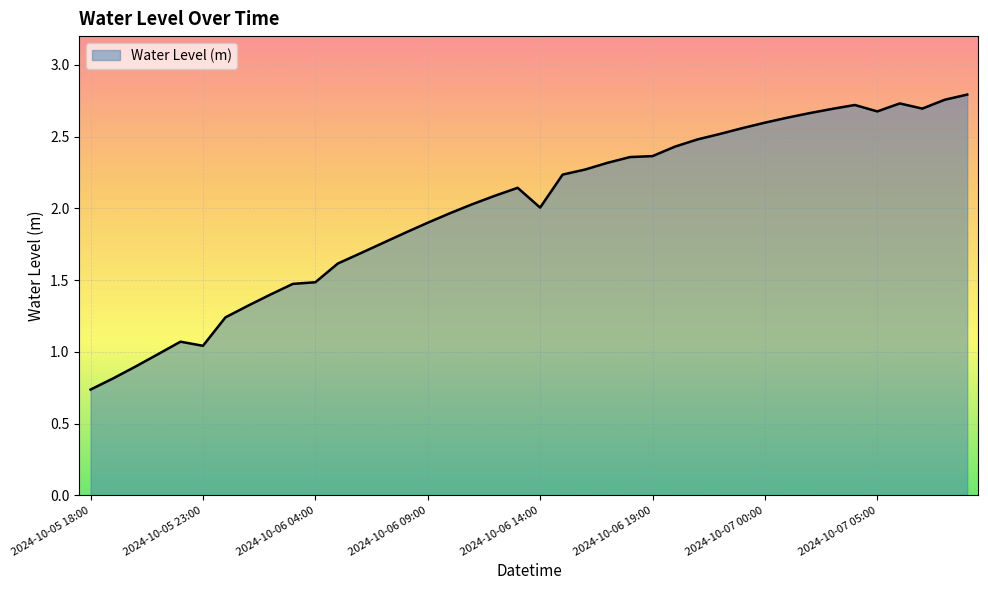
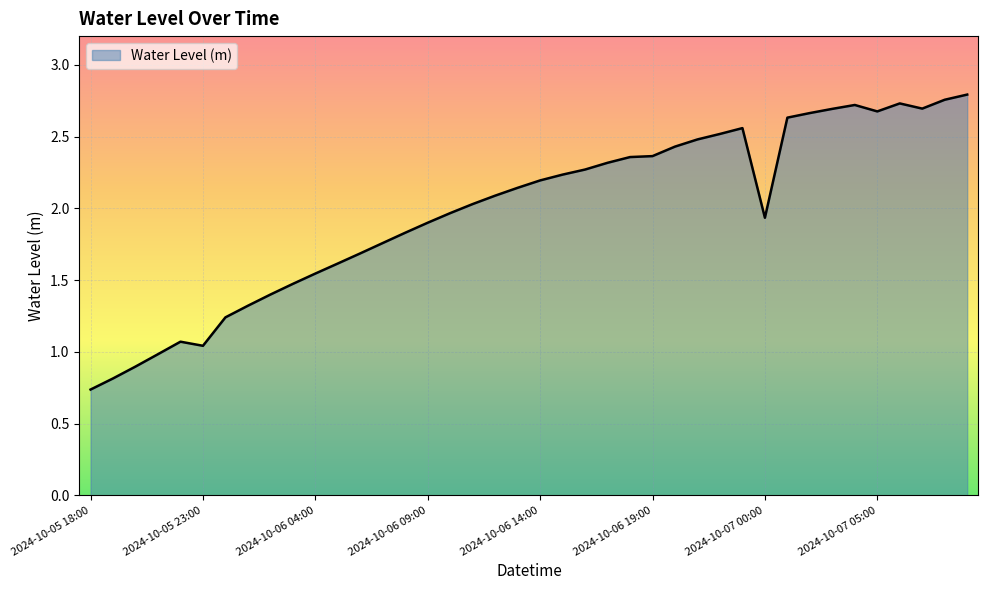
2024-10-06 04:00: 1.48 -> 1.55
2024-10-06 14:00: 2.01 -> 2.19
2024-10-07 00:00: 2.60 -> 1.93
